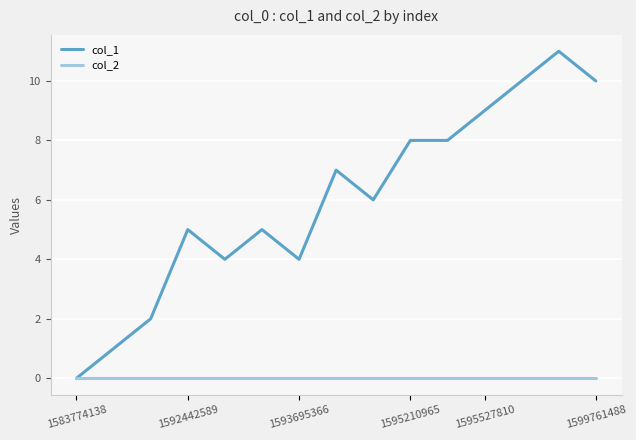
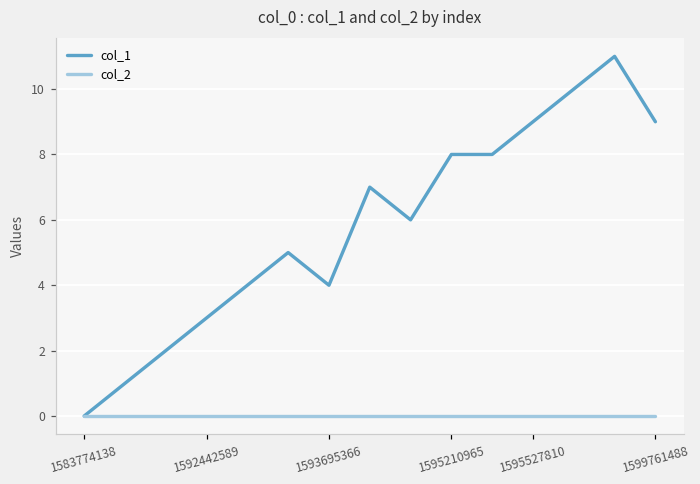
col_1, 1592442589: 5 -> 3
col_1, 1599761488: 10 -> 9
